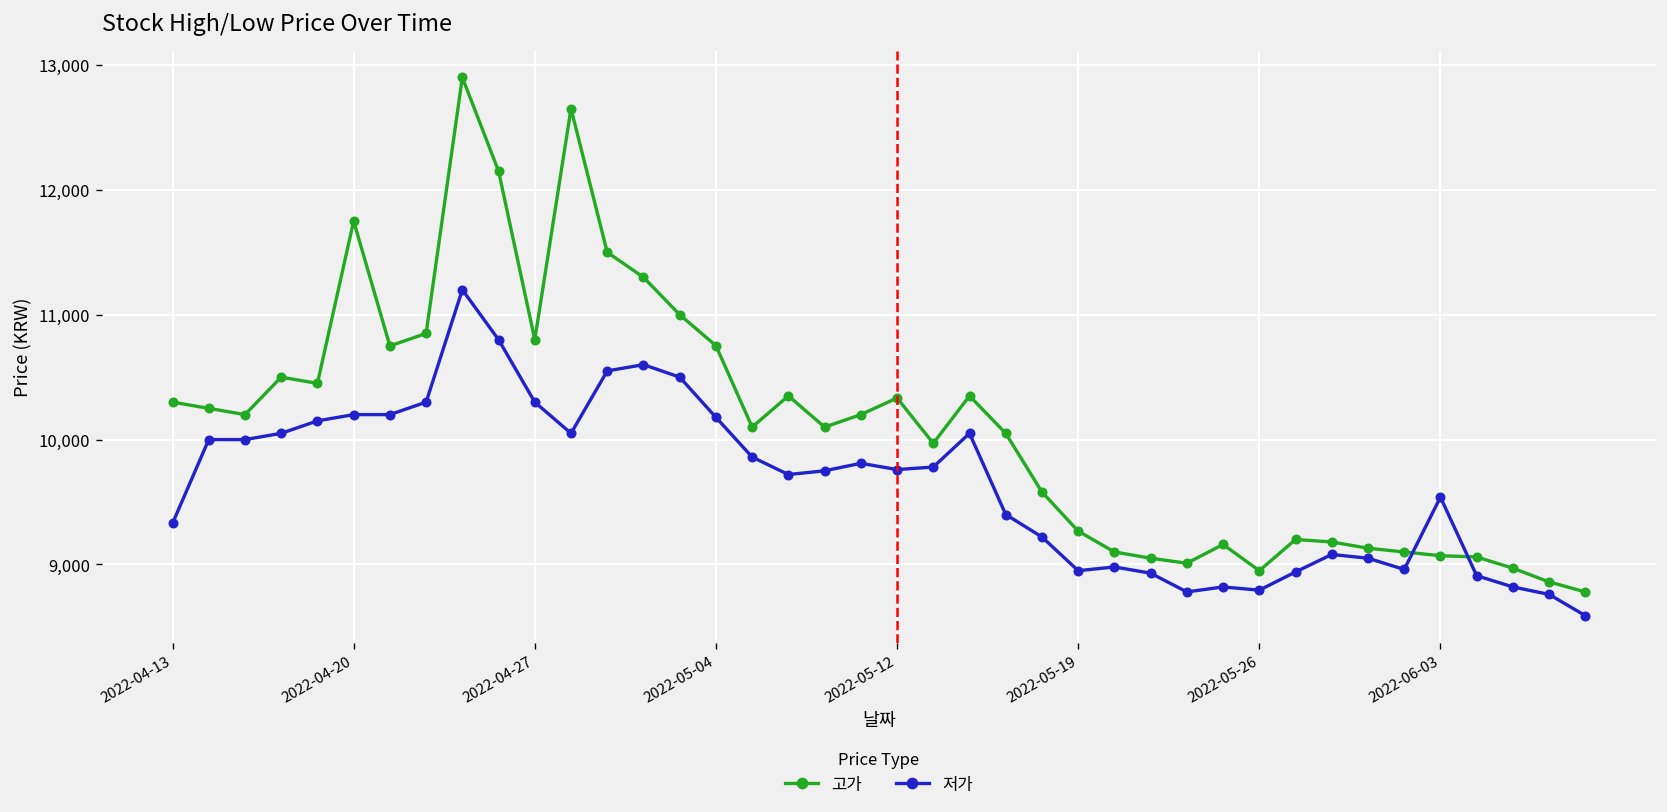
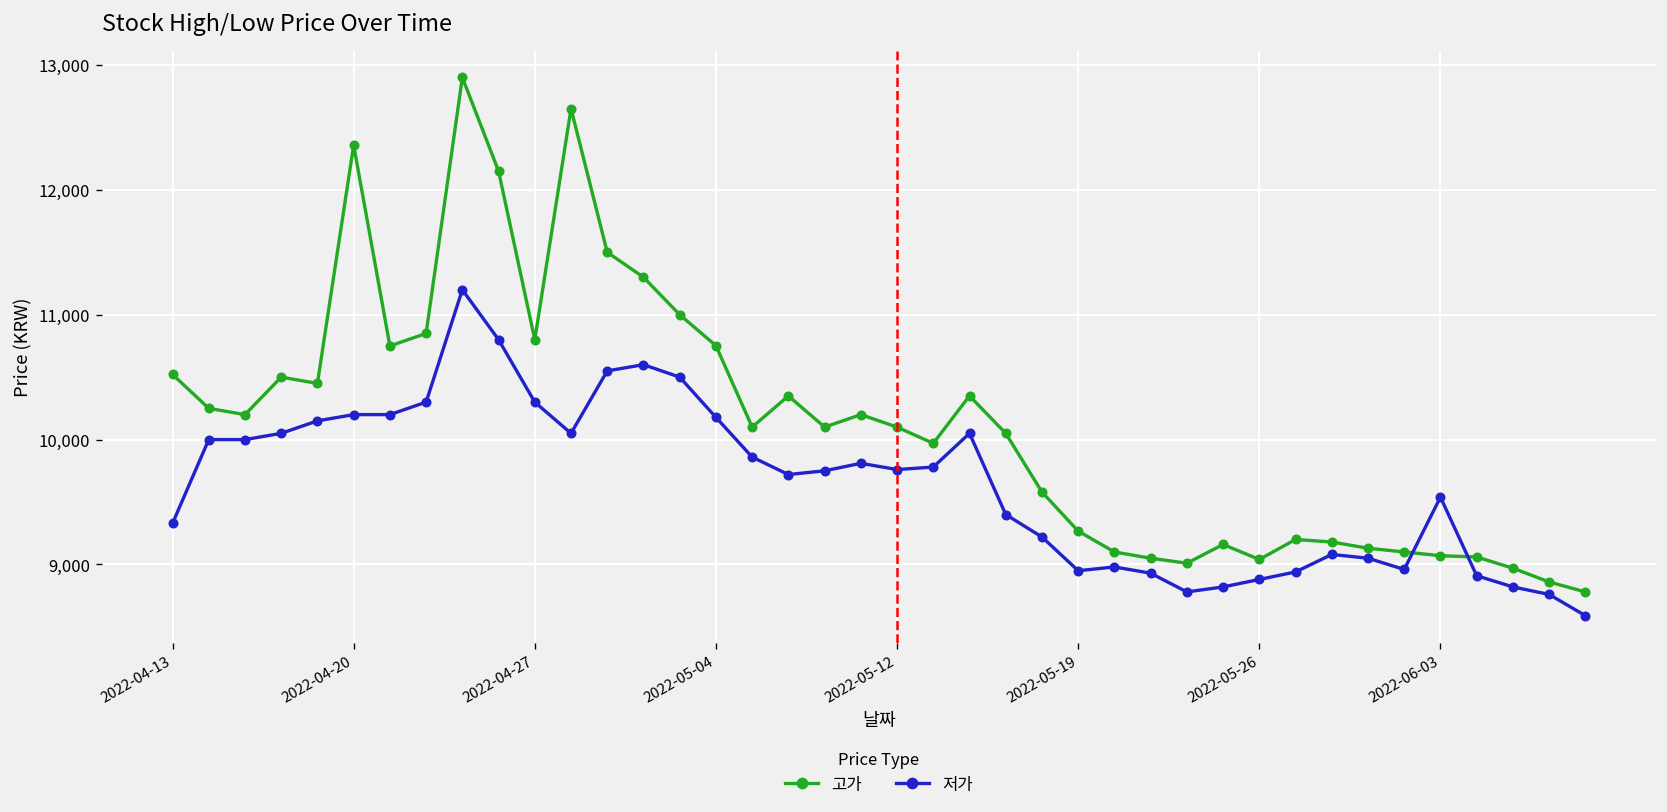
고가, 2022-04-13: 10,300 -> 10,520
고가, 2022-04-20: 11,750 -> 12,360
고가, 2022-05-12: 10,330 -> 10,100
고가, 2022-05-26: 8,950 -> 9,040
저가, 2022-05-26: 8,790 -> 8,880
